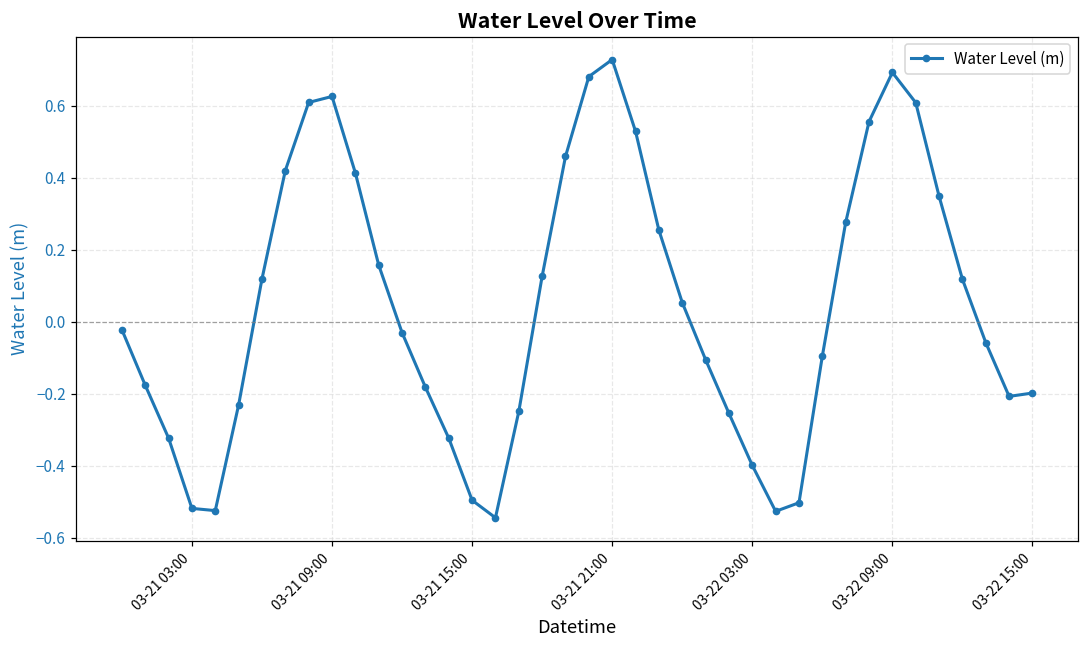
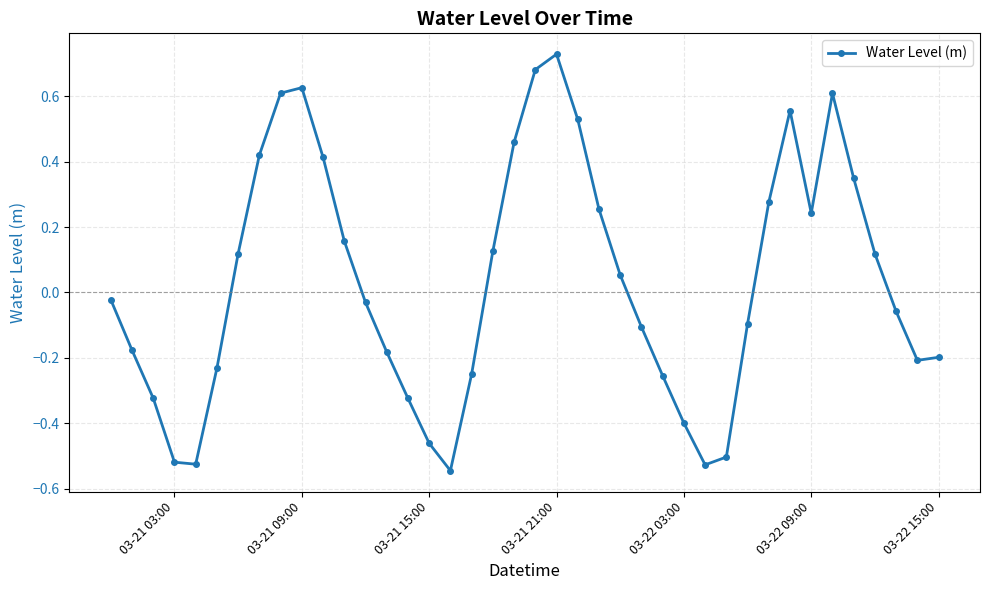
03-21 15:00: -0.50 -> -0.46
03-22 09:00: 0.69 -> 0.24
